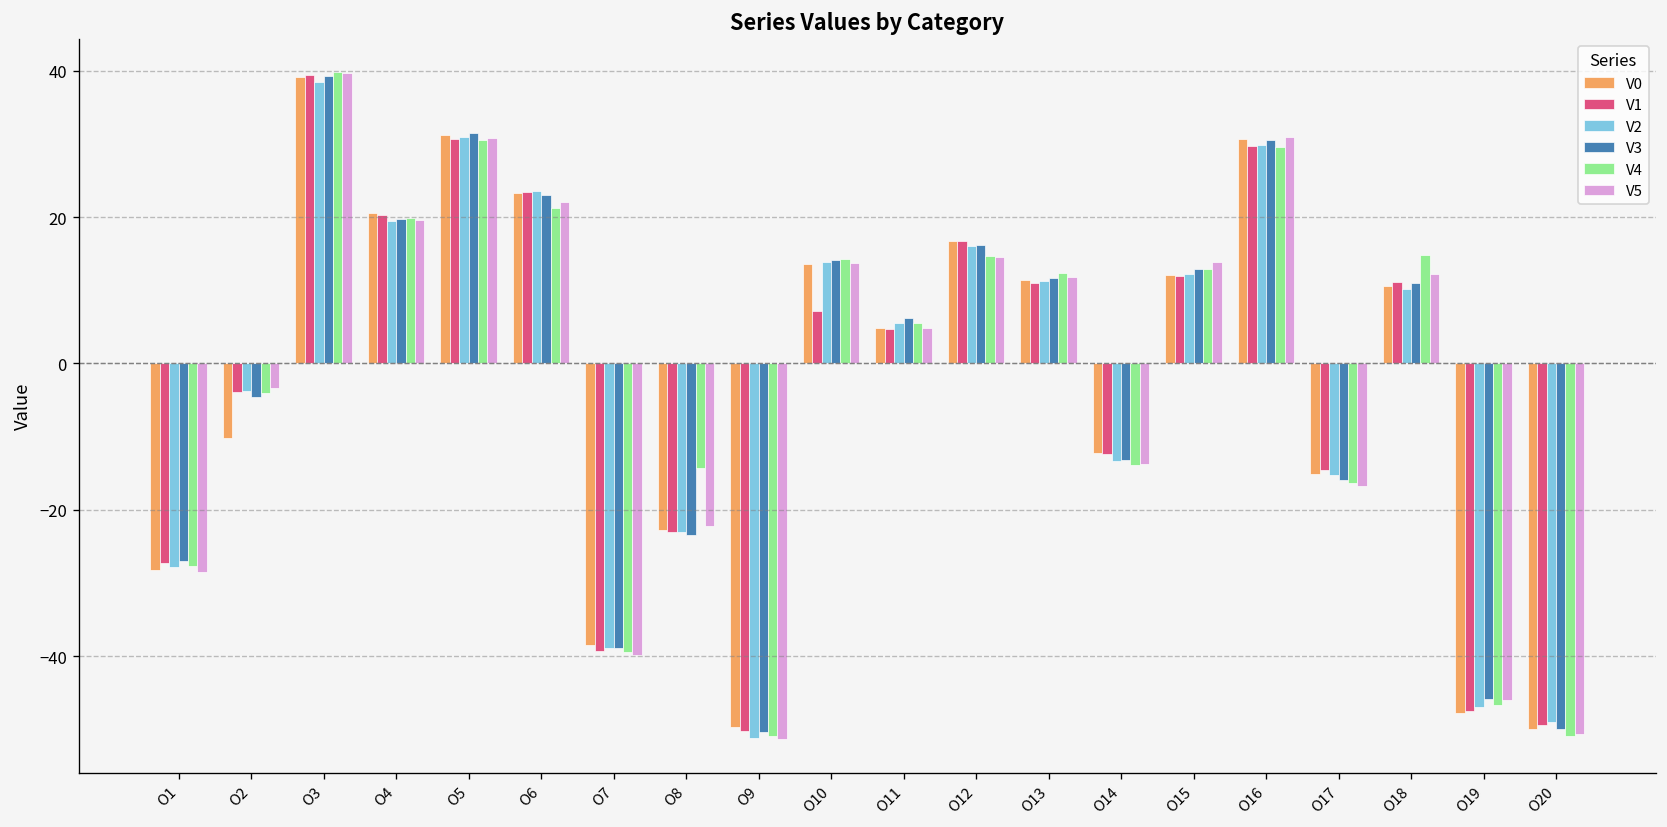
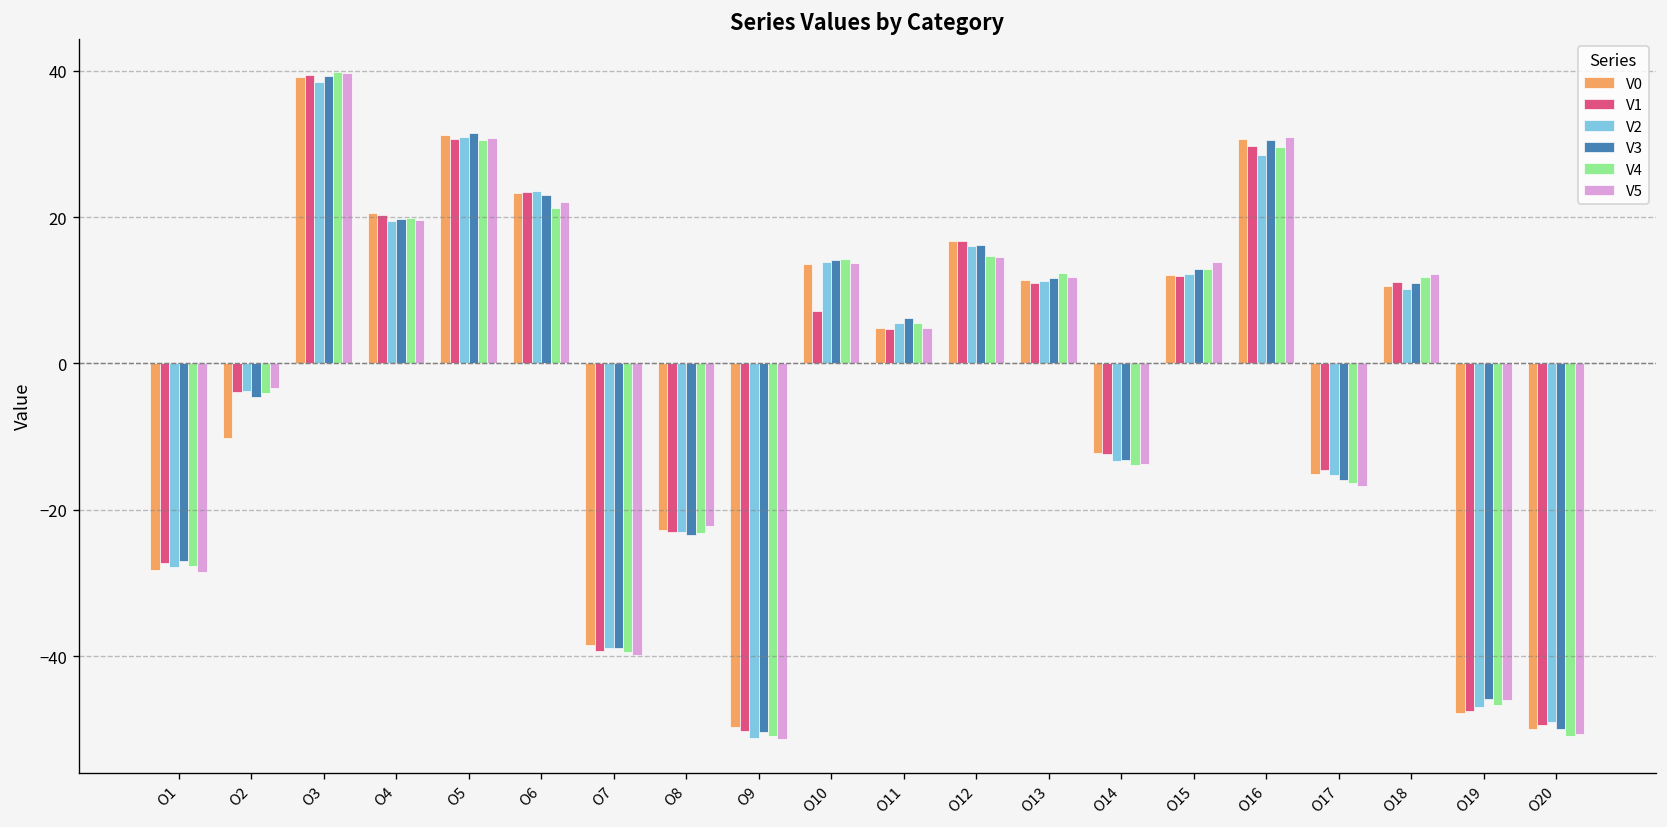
V4, O8: -14 -> -23
V2, O16: 30 -> 28
V4, O18: 15 -> 12
